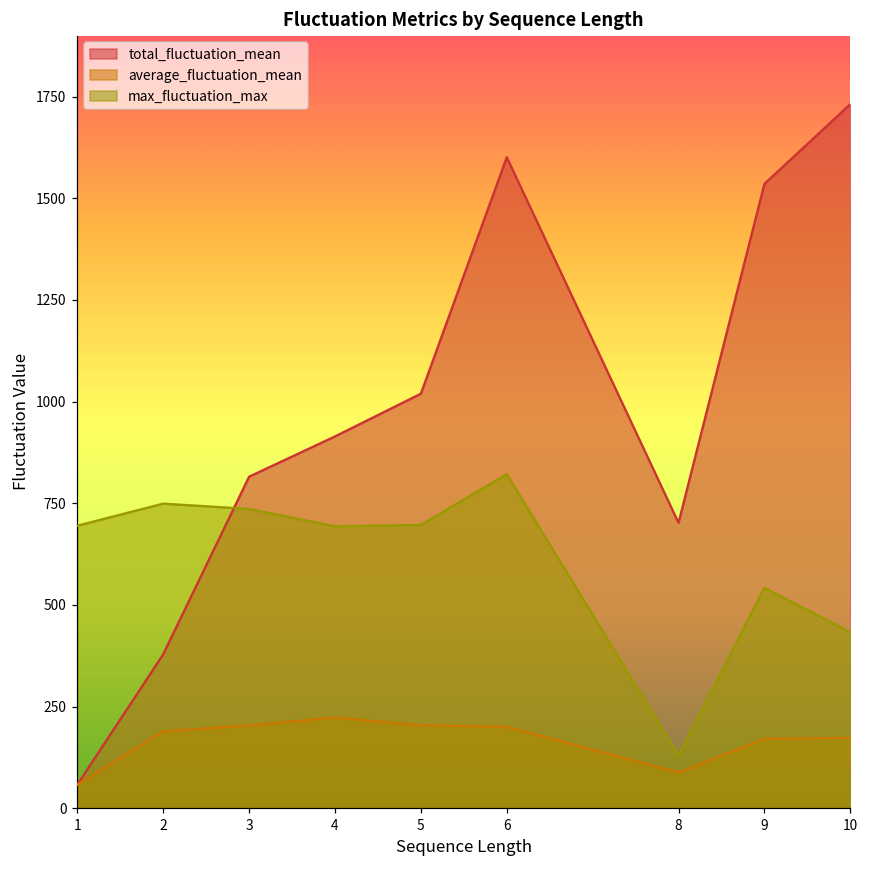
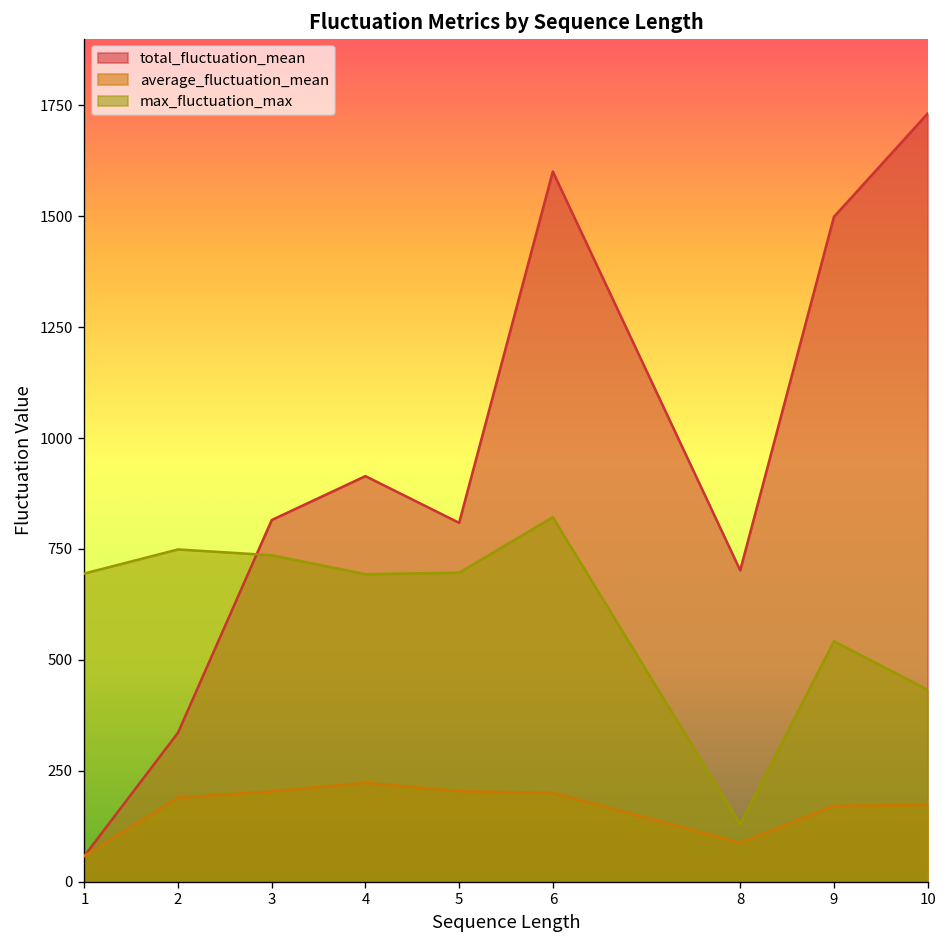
total_fluctuation_mean, 2: 380 -> 340
total_fluctuation_mean, 5: 1020 -> 810
total_fluctuation_mean, 9: 1540 -> 1500
